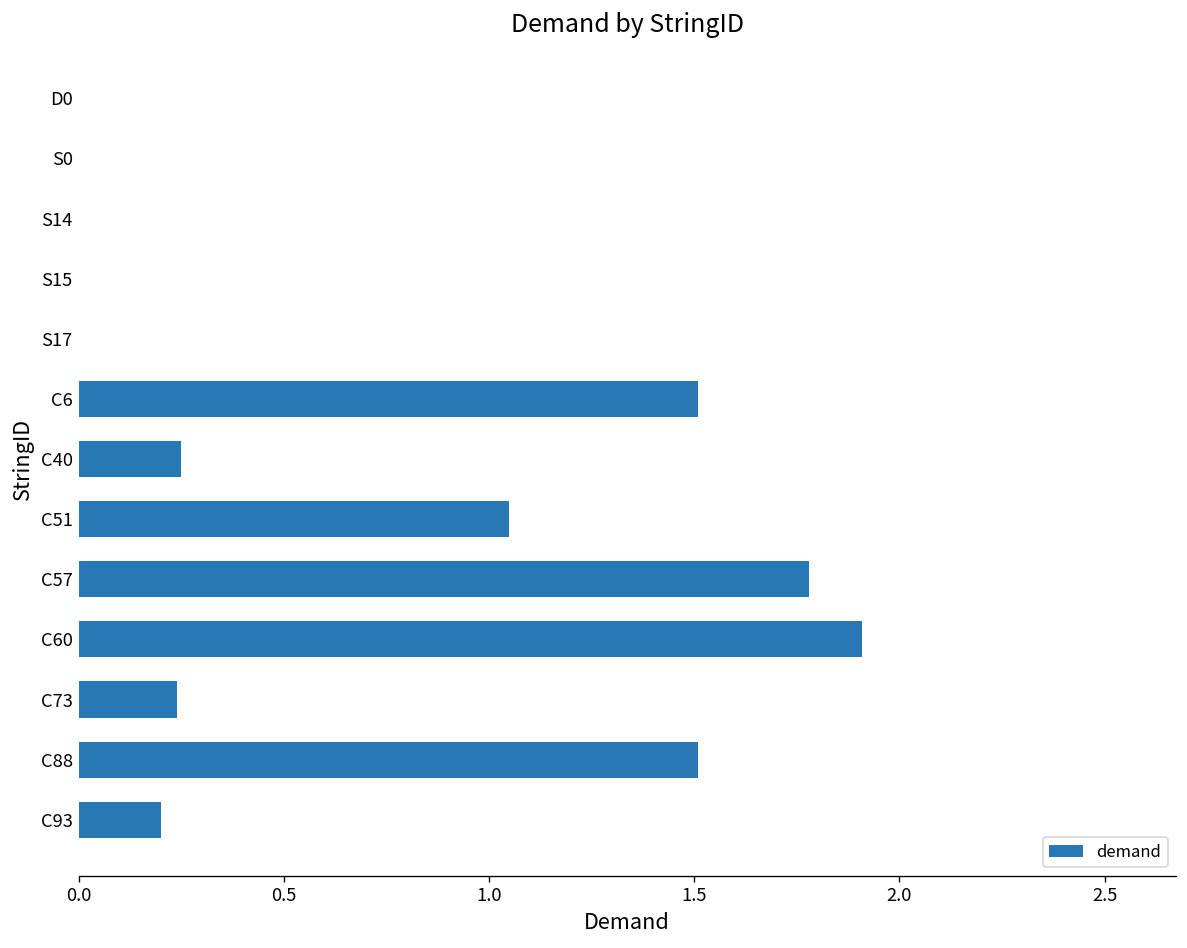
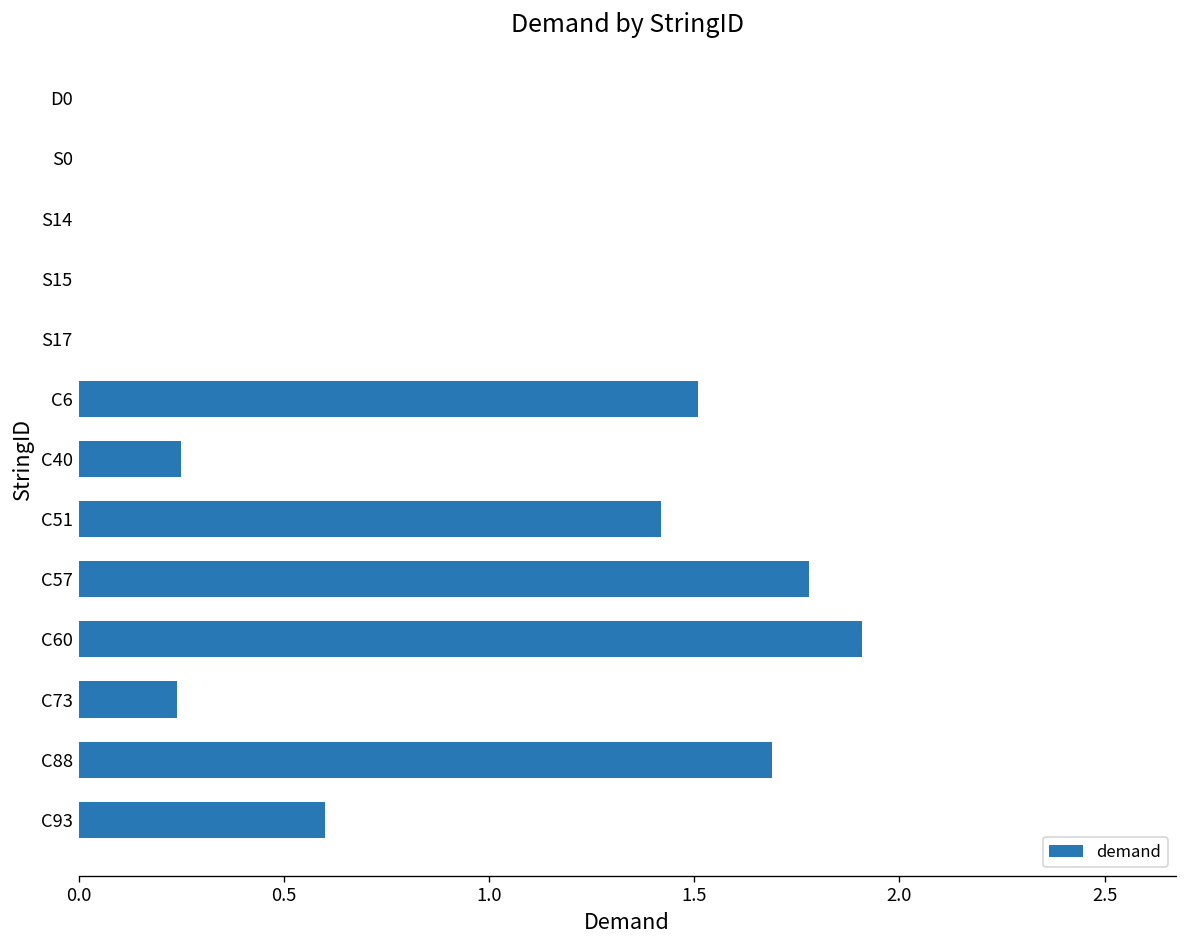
C51: 1.05 -> 1.42
C88: 1.51 -> 1.69
C93: 0.2 -> 0.6
